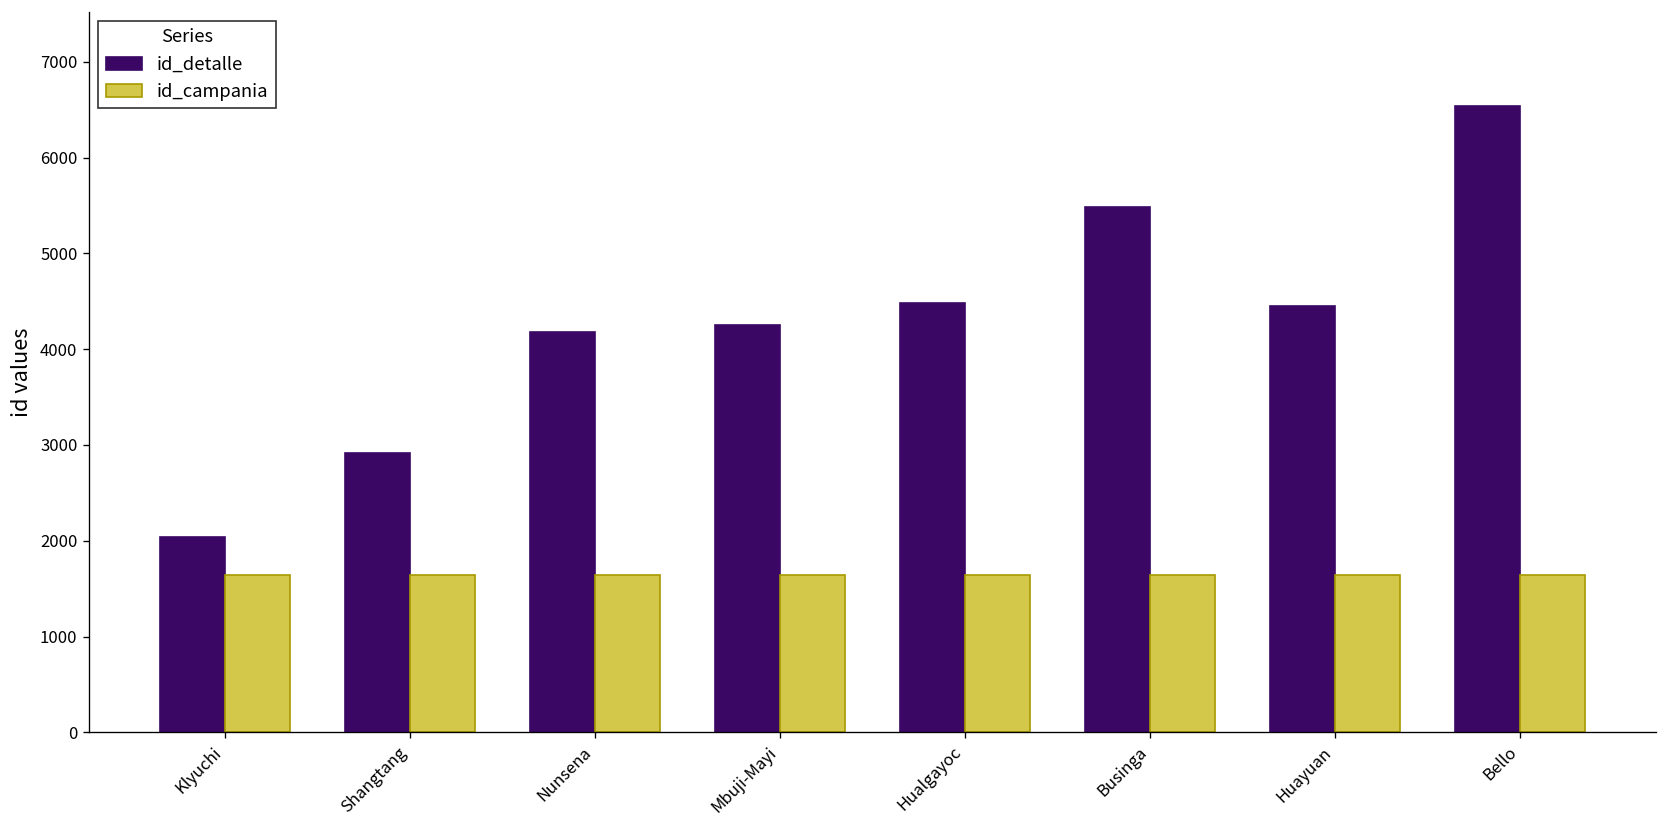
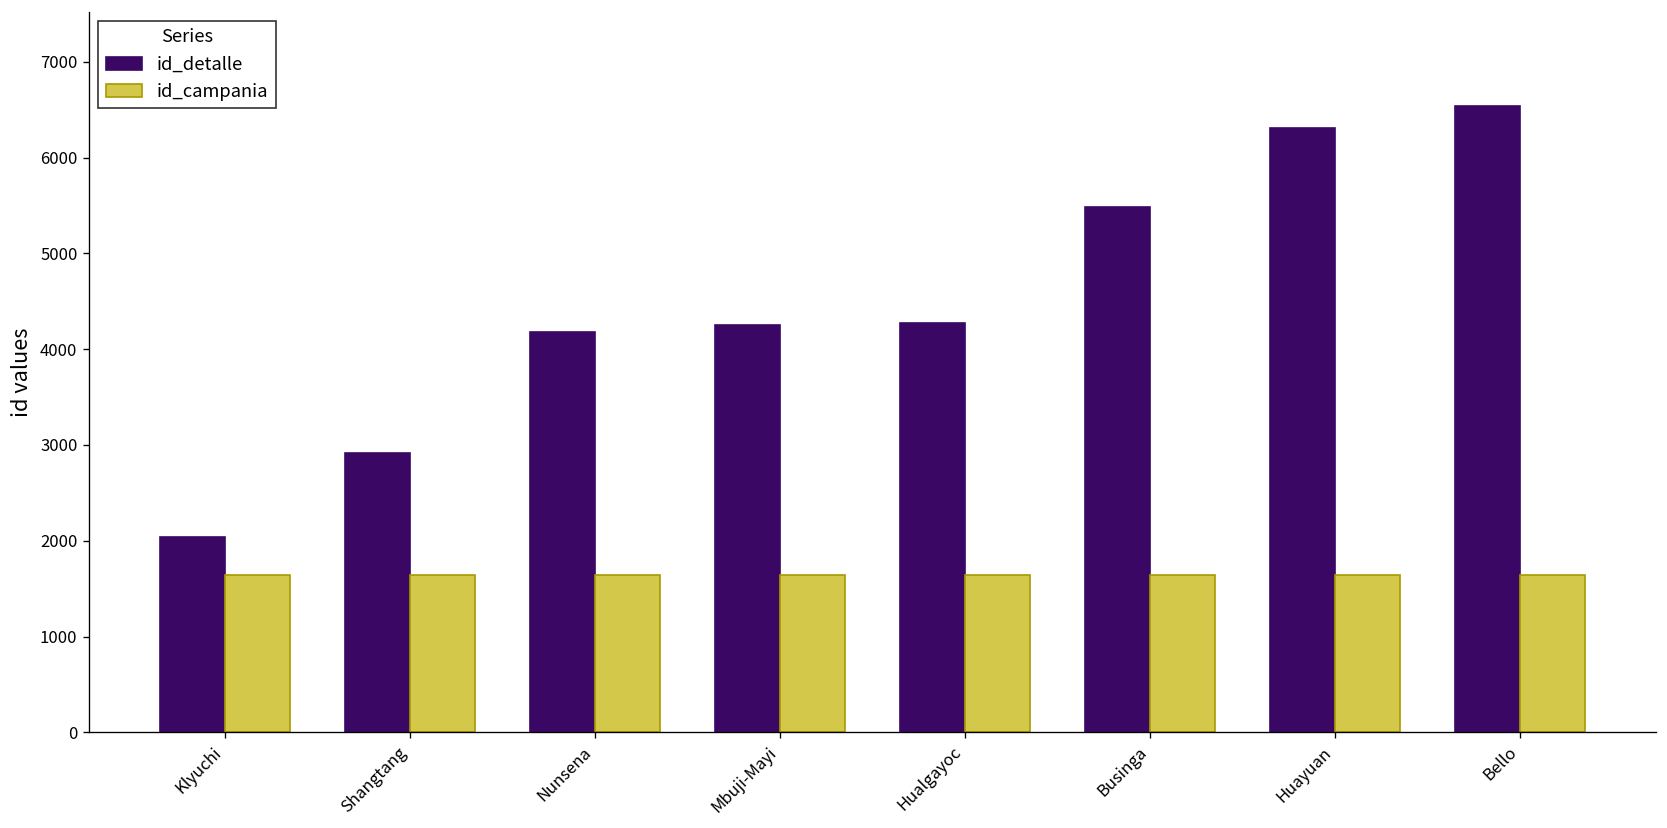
id_detalle, Hualgayoc: 4500 -> 4300
id_detalle, Huayuan: 4400 -> 6300
